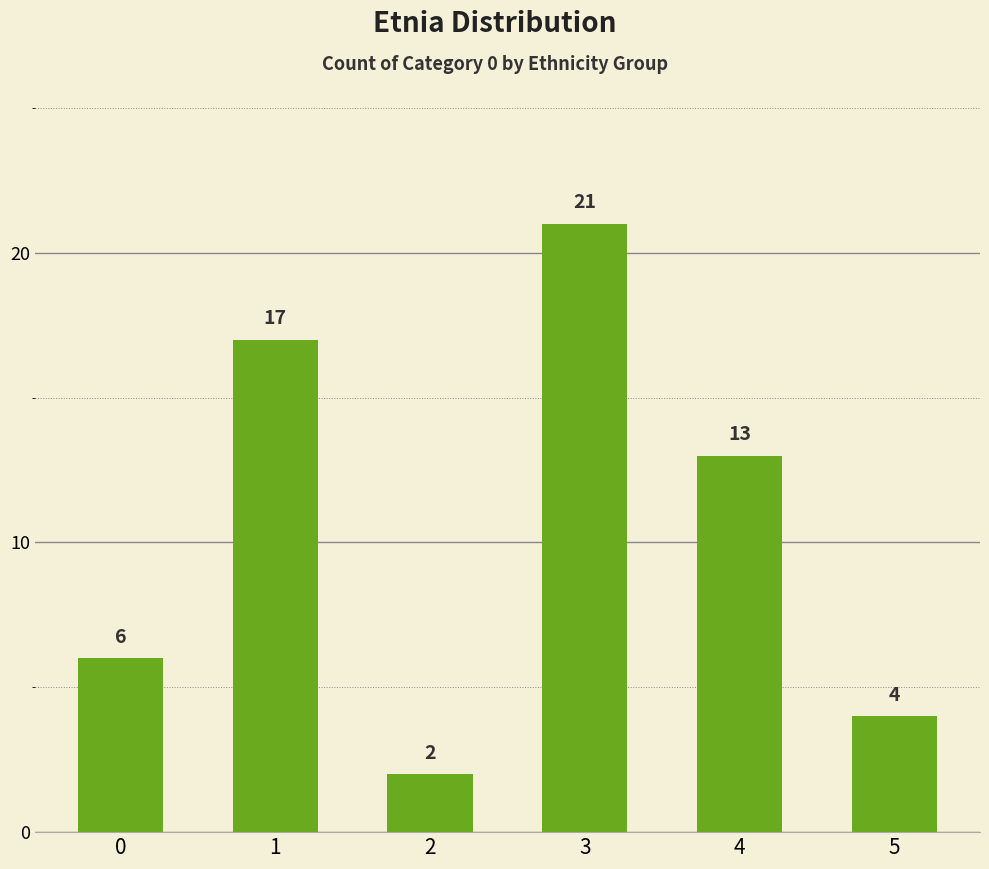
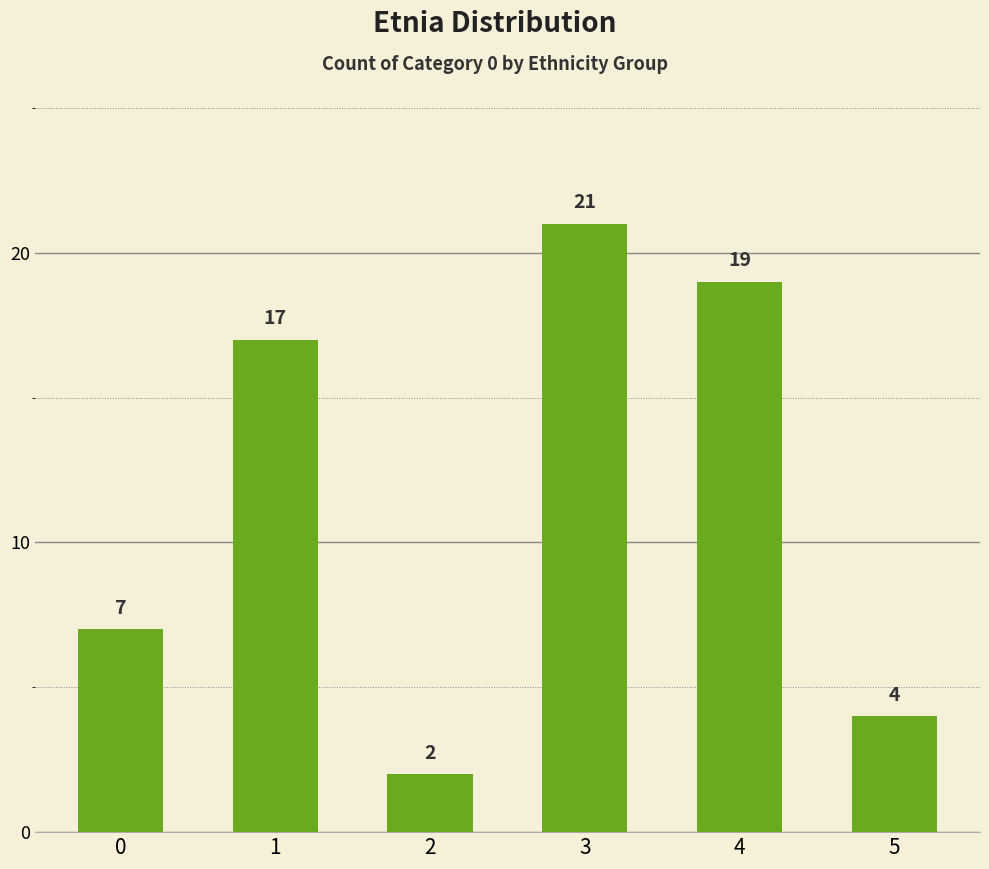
0: 6 -> 7
4: 13 -> 19
